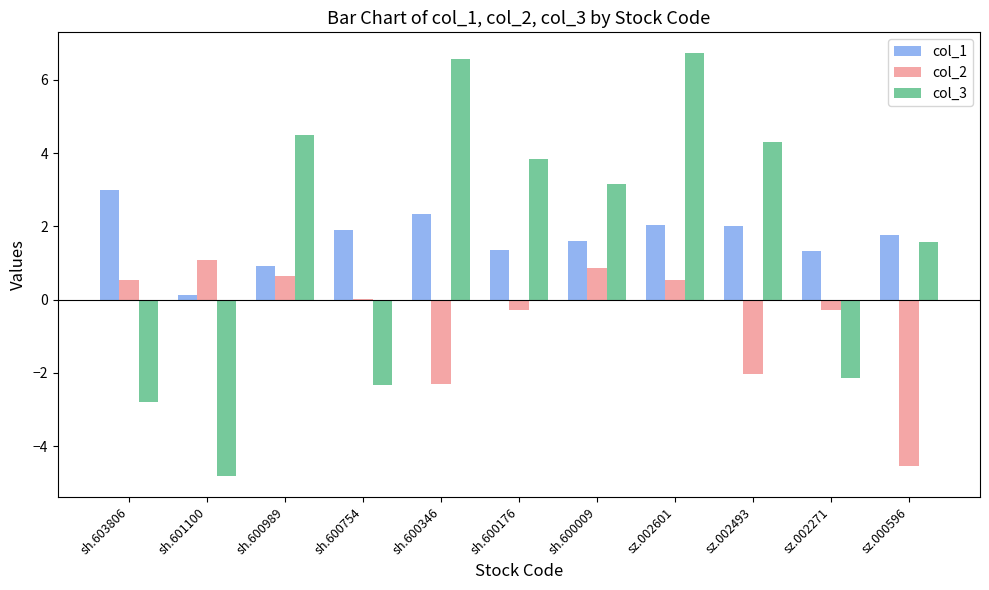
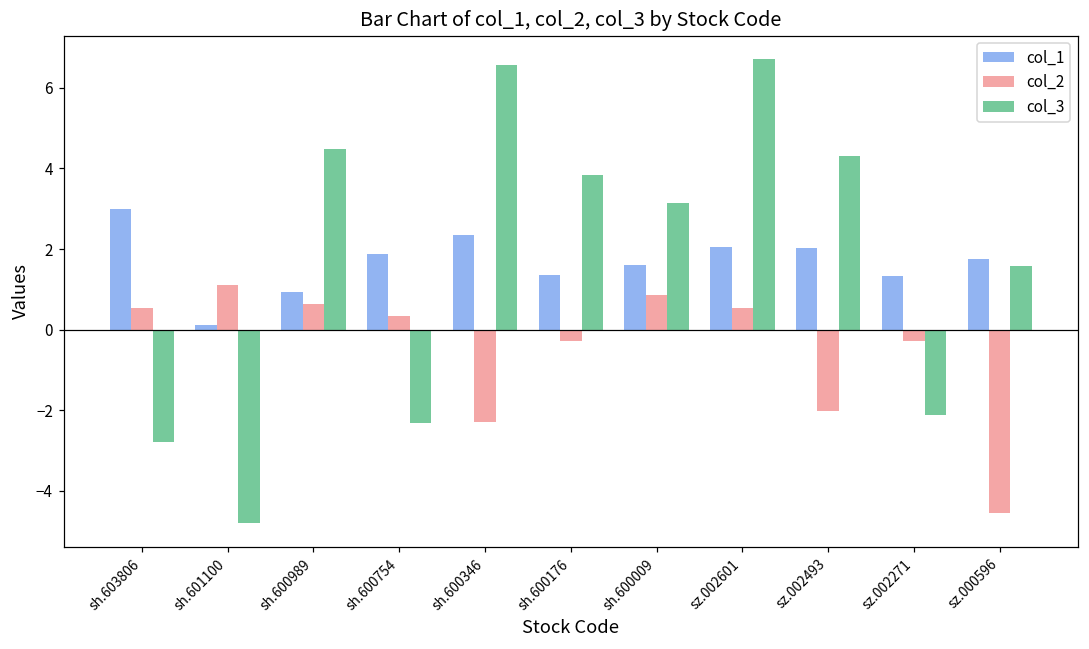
col_2, sh.600754: 0.0 -> 0.3
